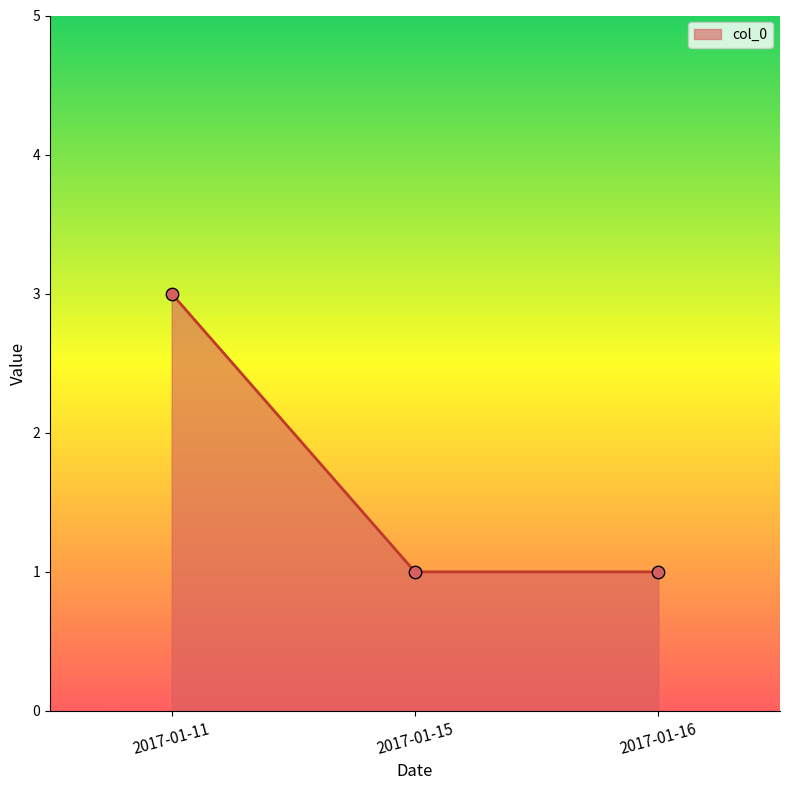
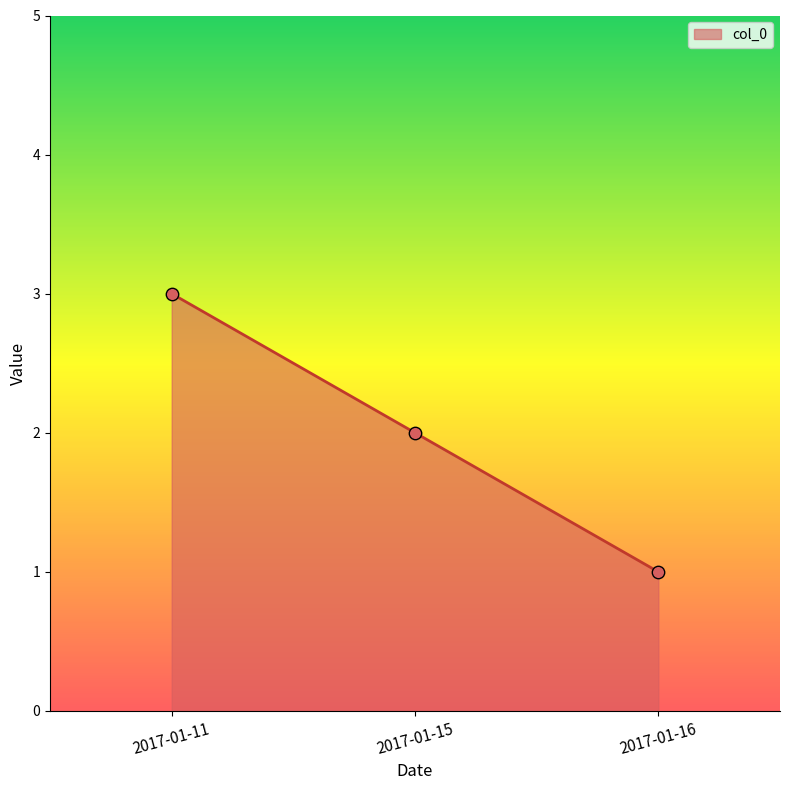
2017-01-15: 1 -> 2
